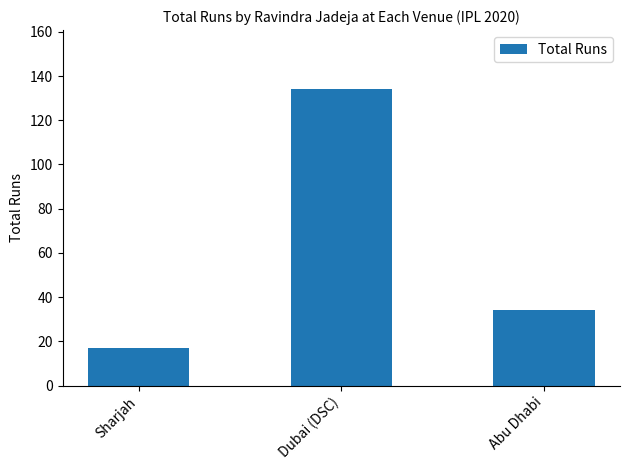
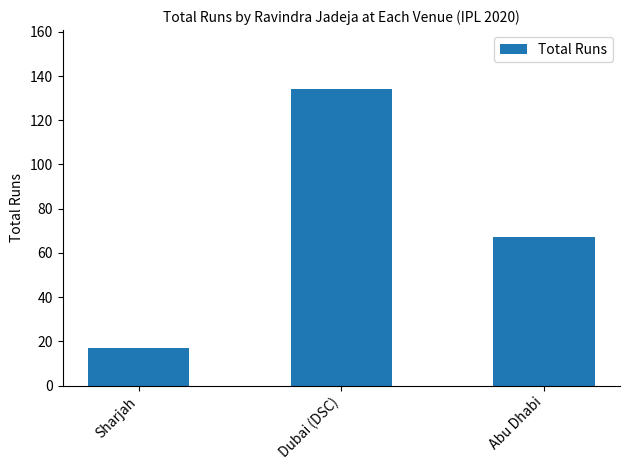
Abu Dhabi: 34 -> 67
